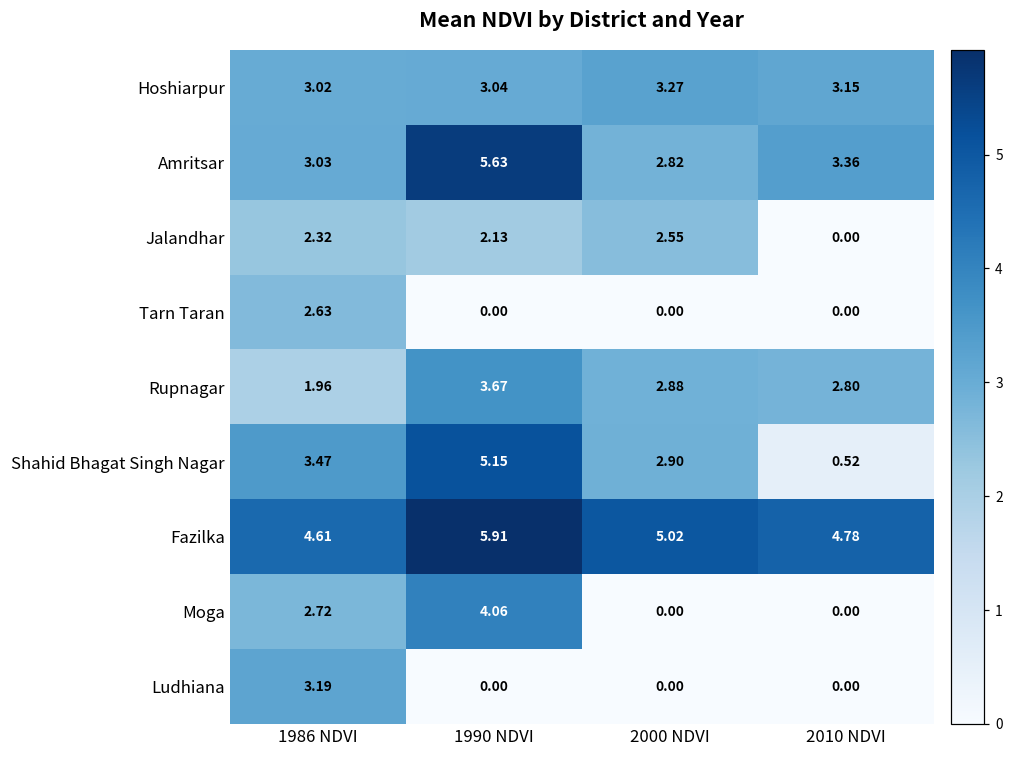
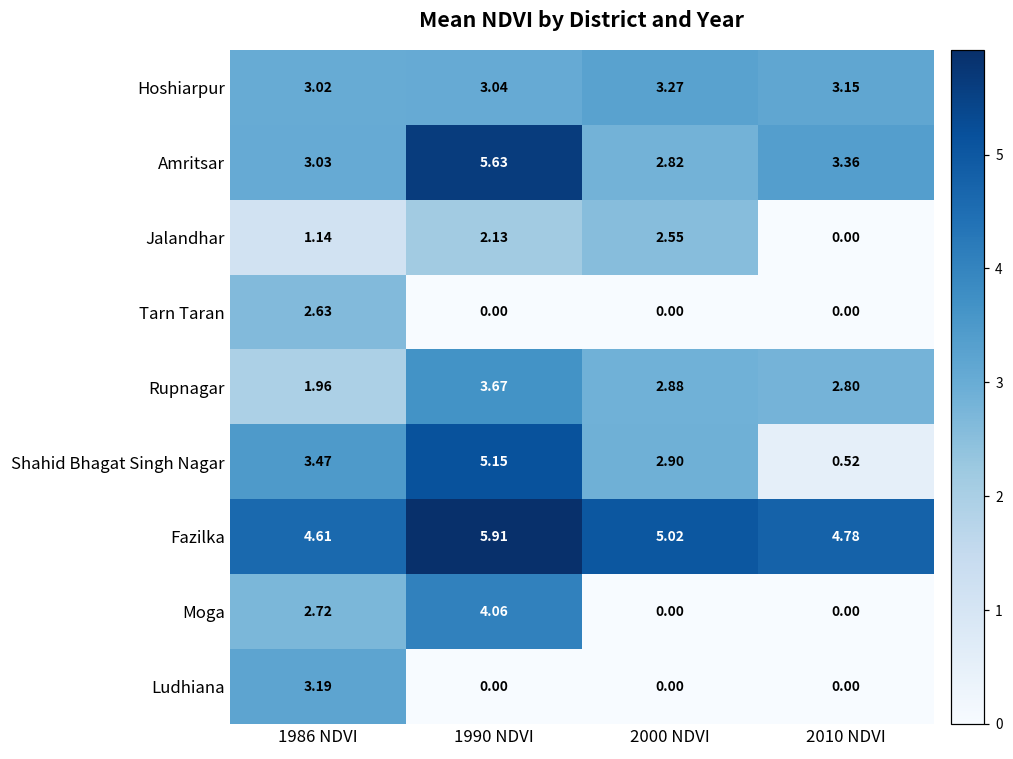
Jalandhar, 1986 NDVI: 2.32 -> 1.14
